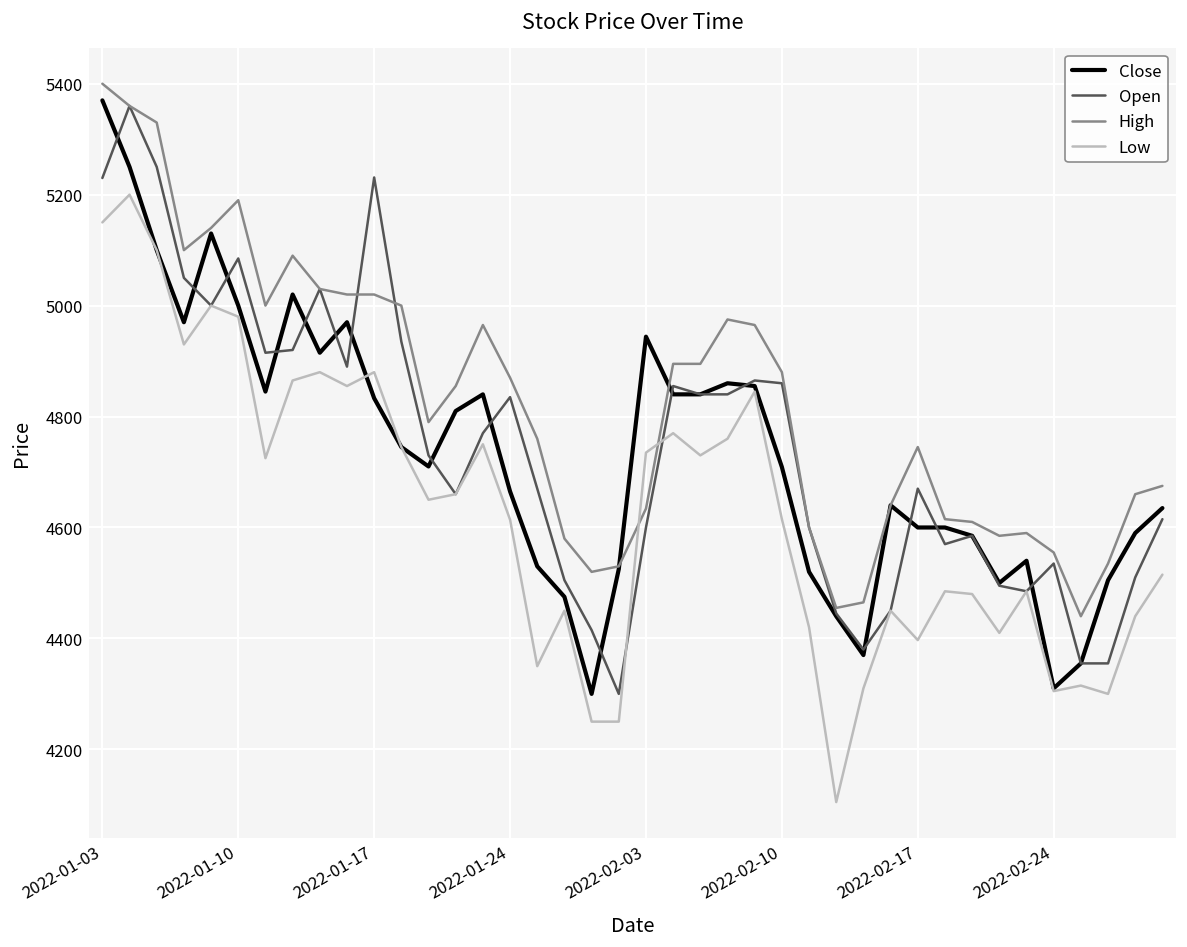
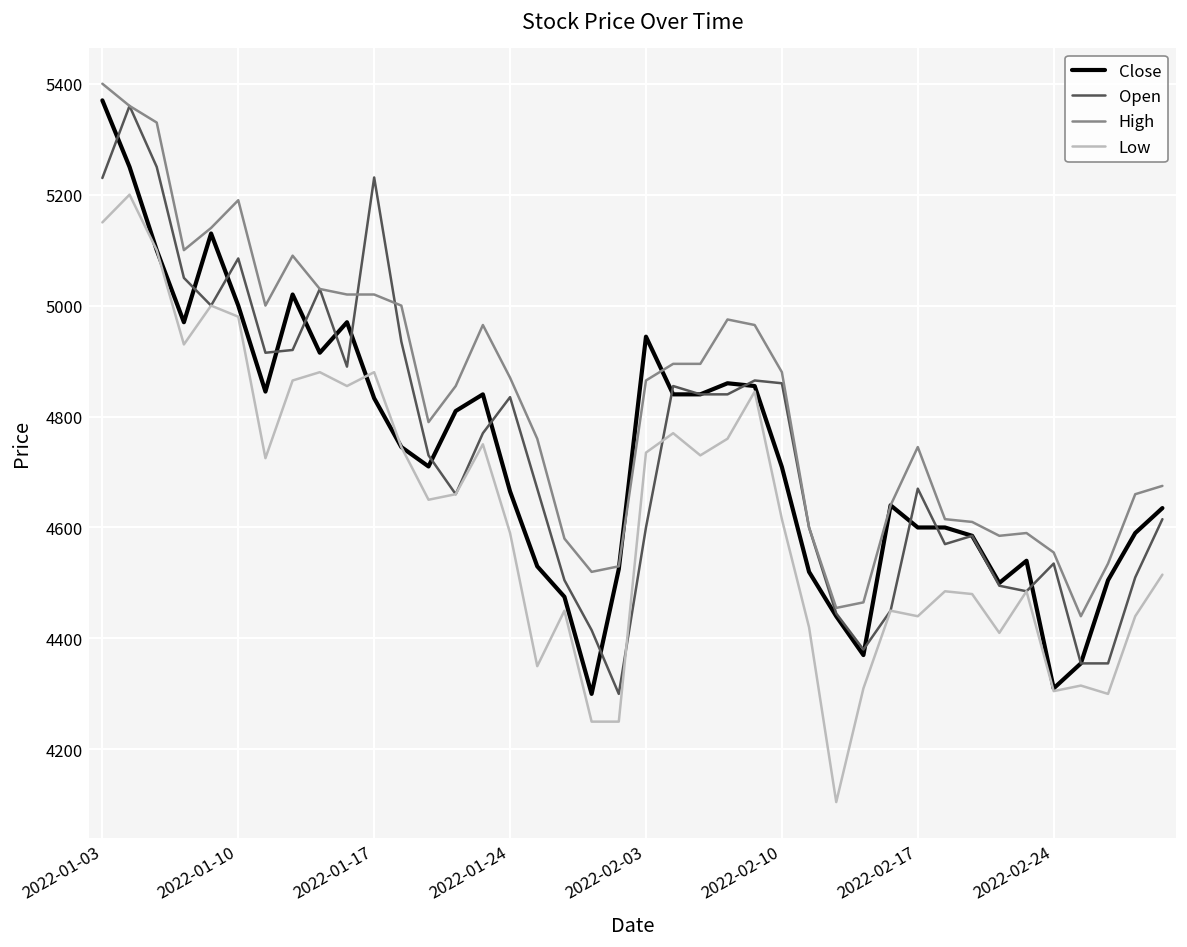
Low, 2022-01-24: 4610 -> 4590
High, 2022-02-03: 4630 -> 4870
Low, 2022-02-17: 4400 -> 4440
